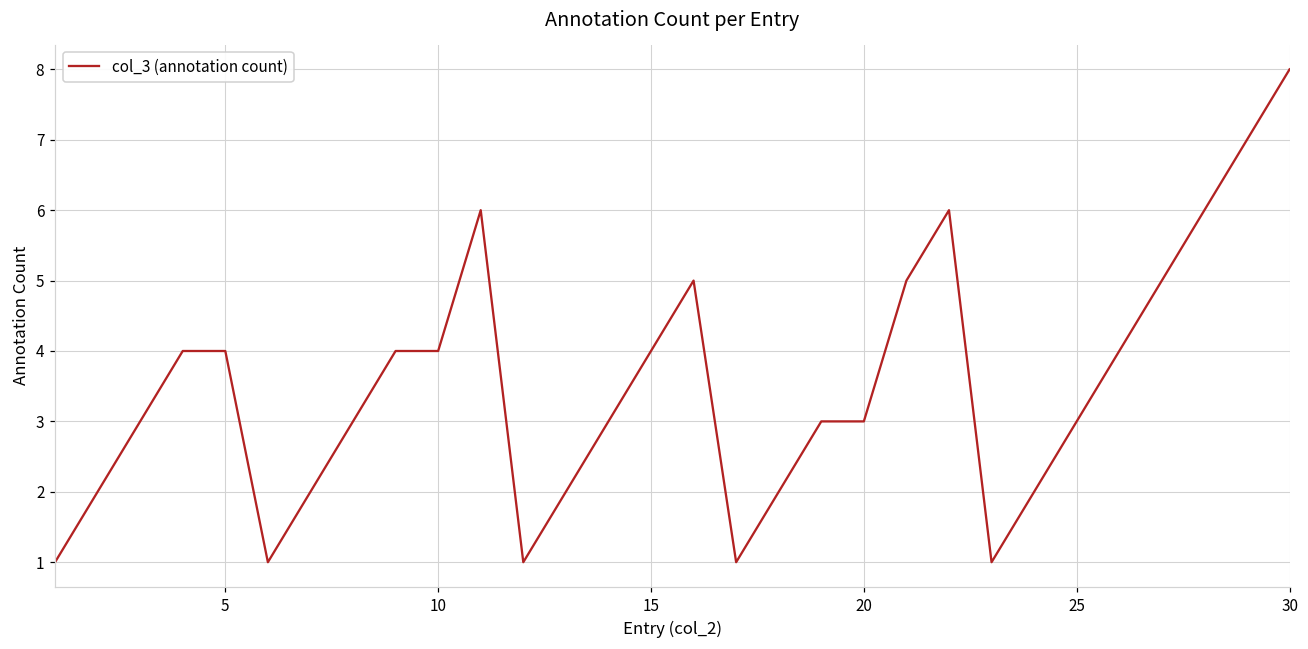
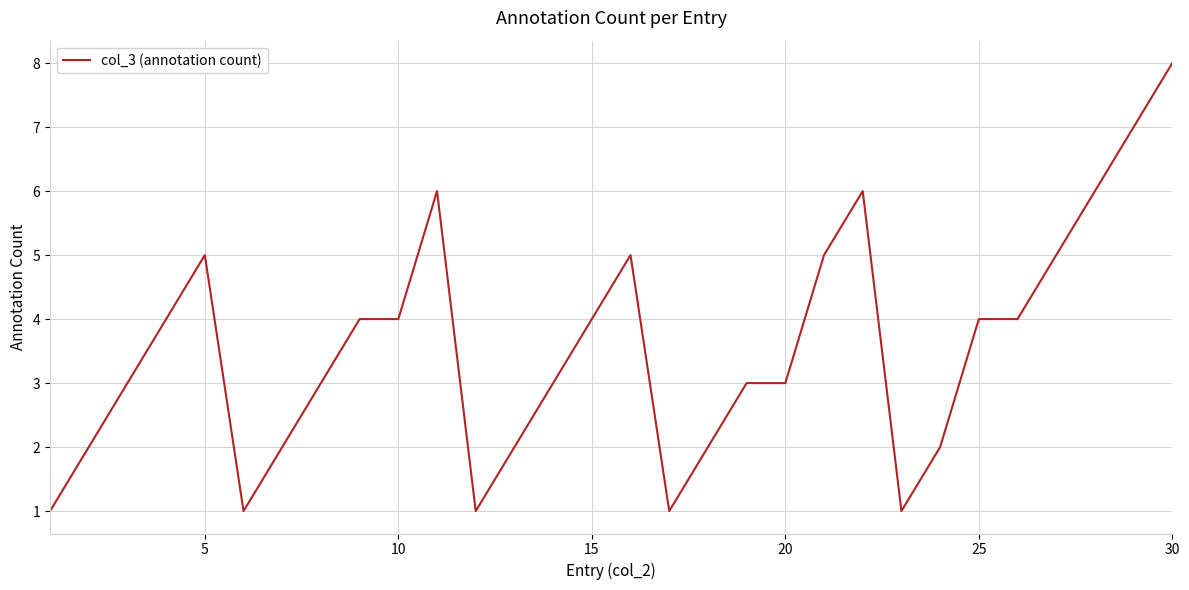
5: 4 -> 5
25: 3 -> 4
